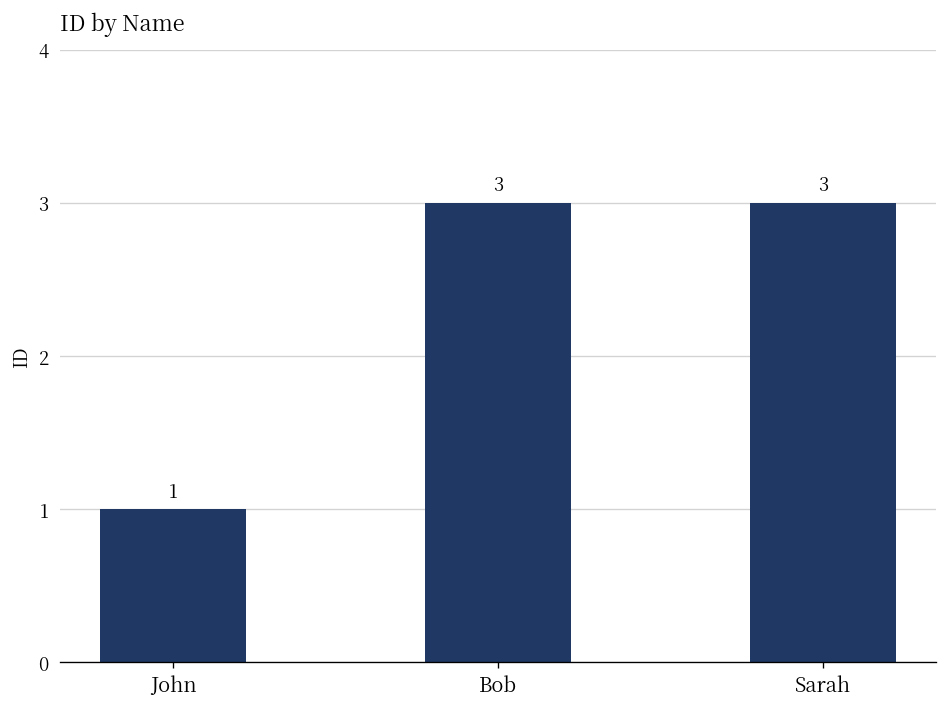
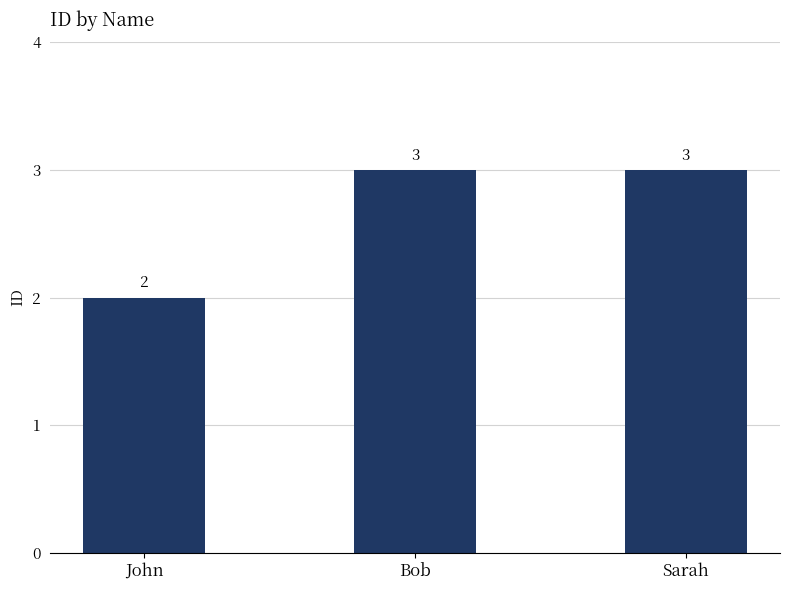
John: 1 -> 2
